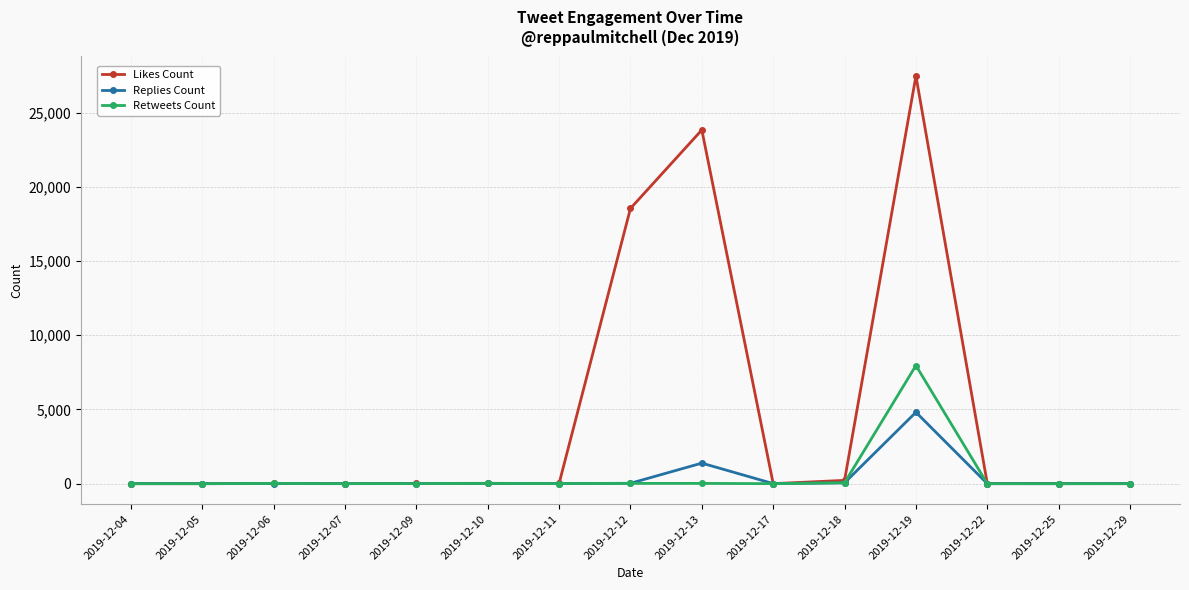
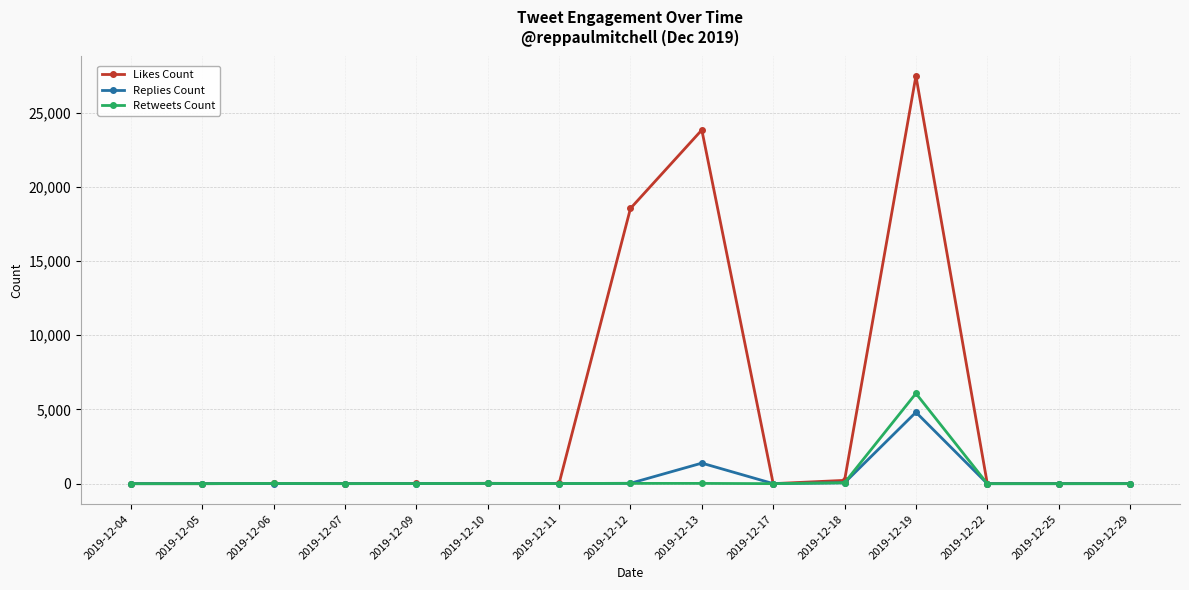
Retweets Count, 2019-12-19: 8,000 -> 6,100
